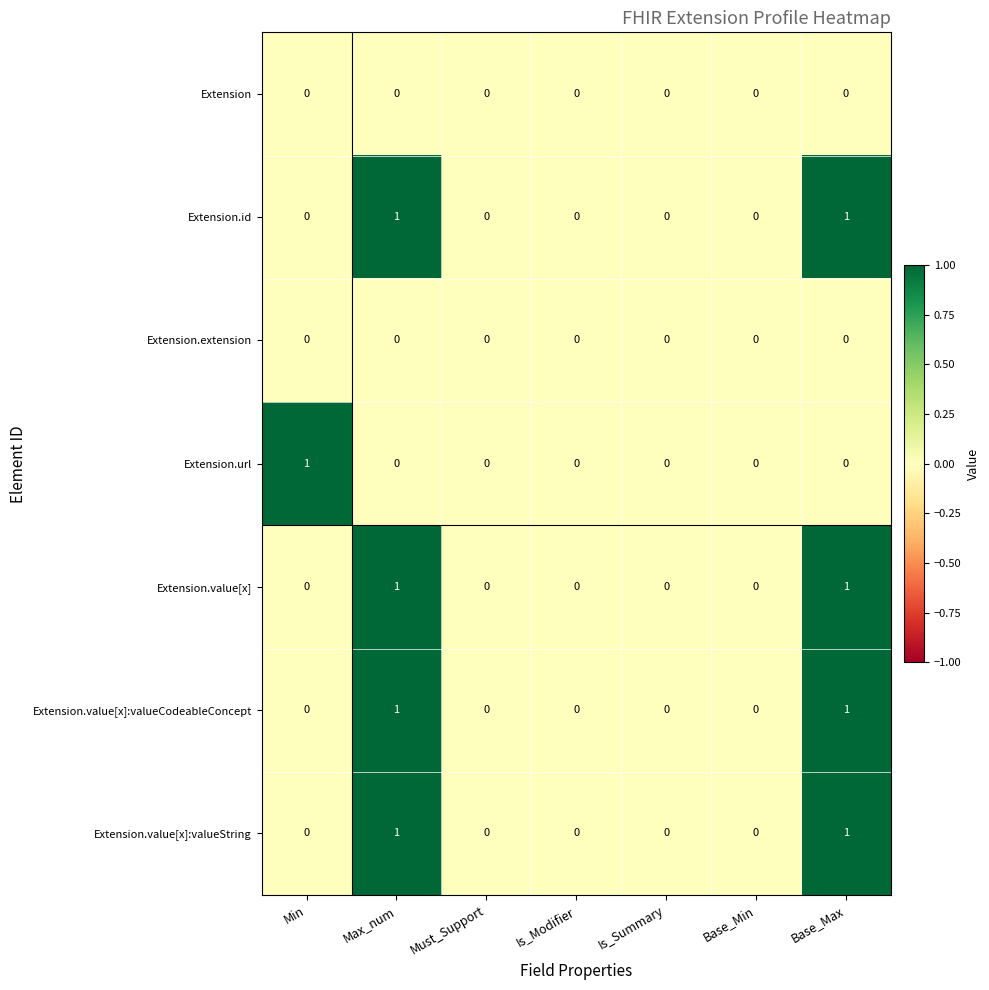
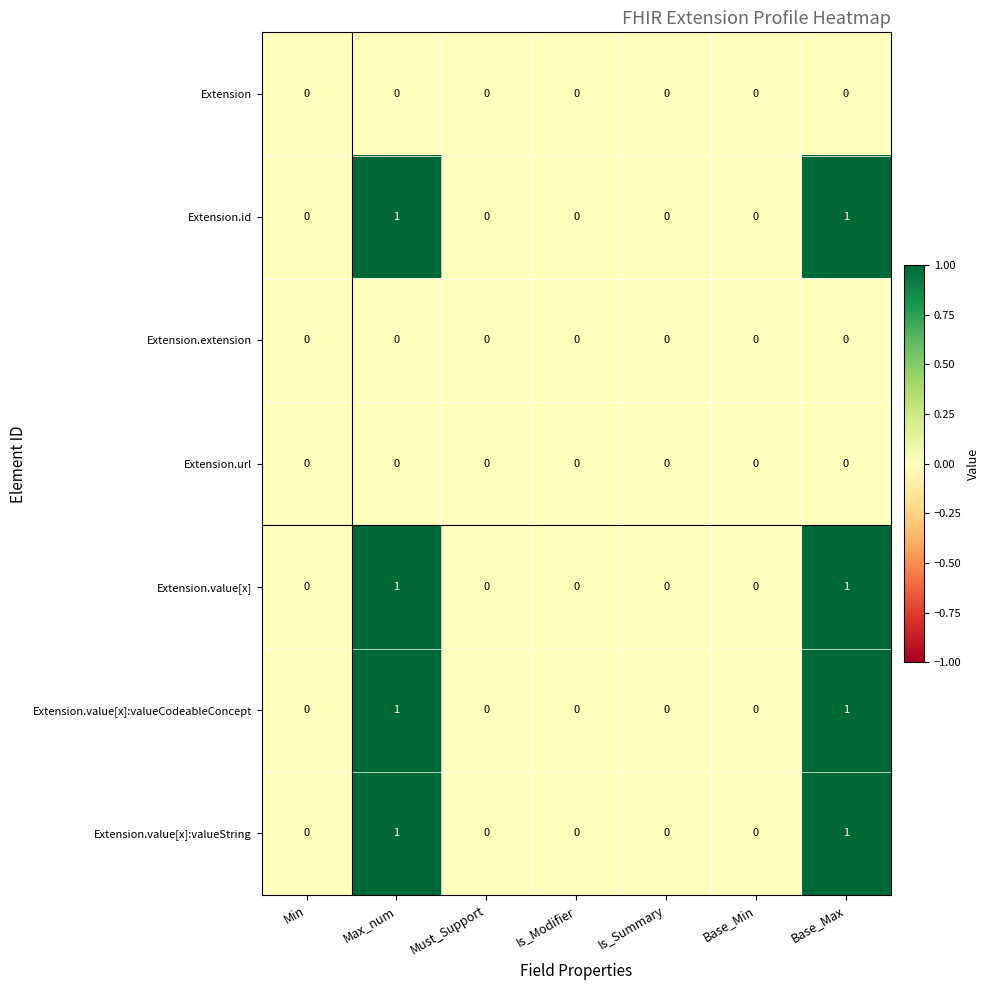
Extension.url, Min: 1 -> 0
